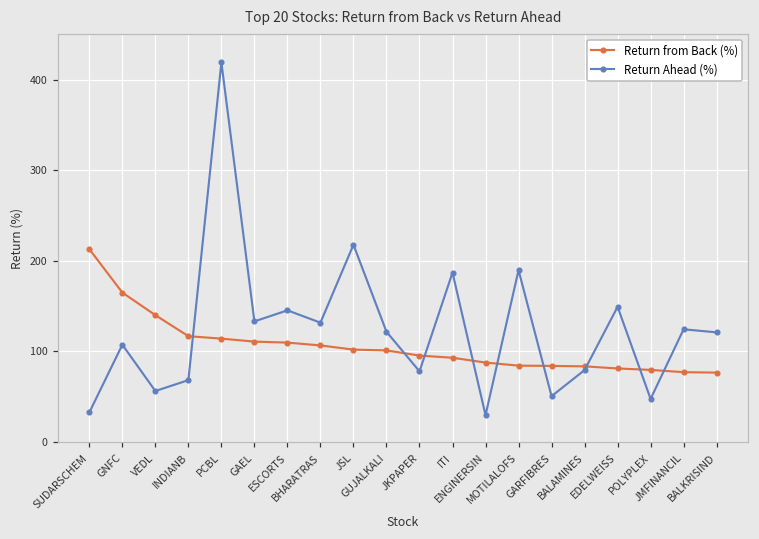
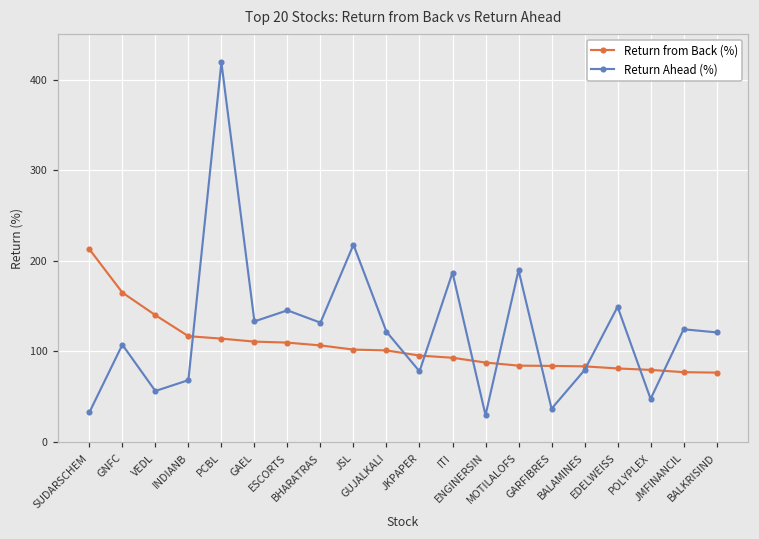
Return Ahead (%), GARFIBRES: 50 -> 40
